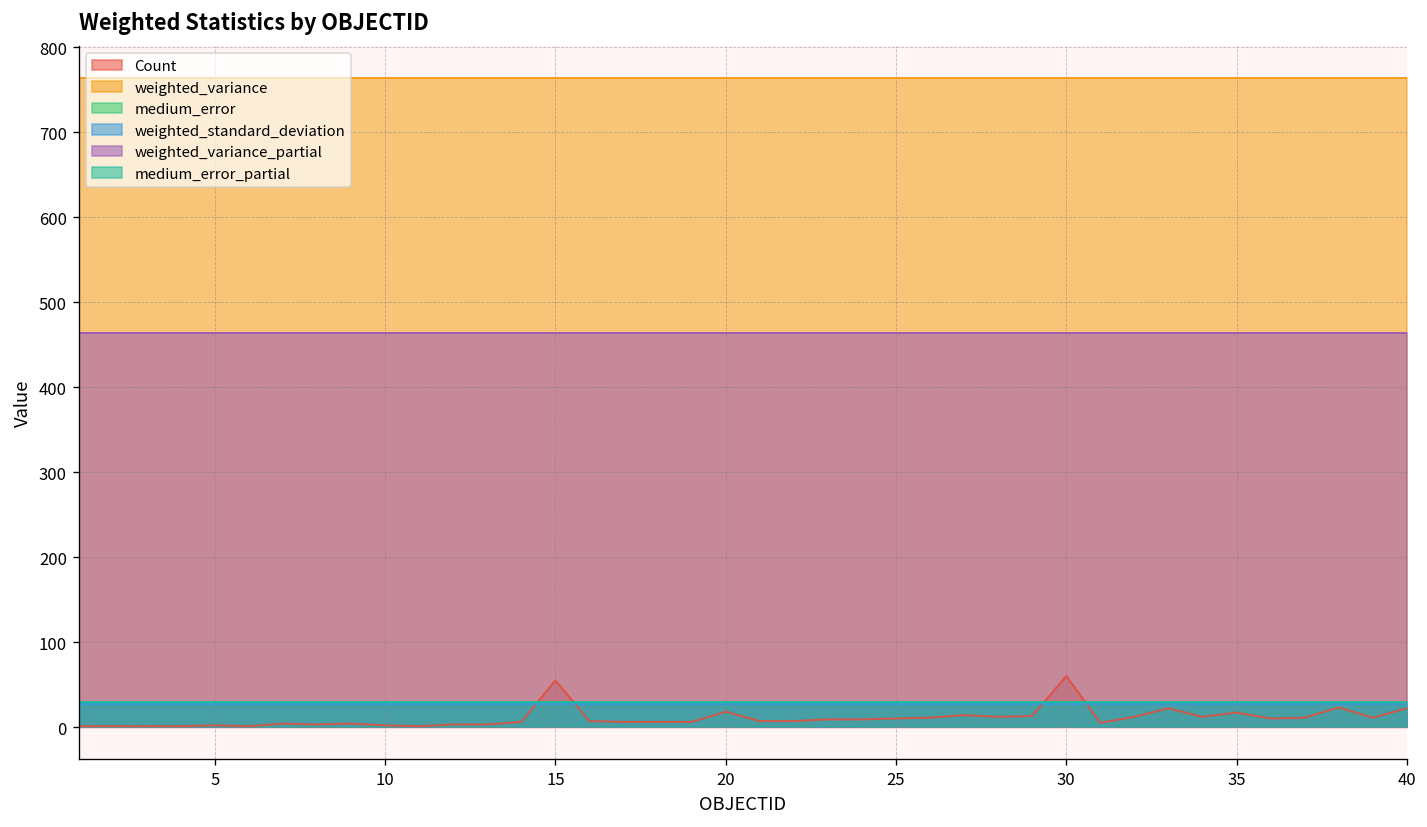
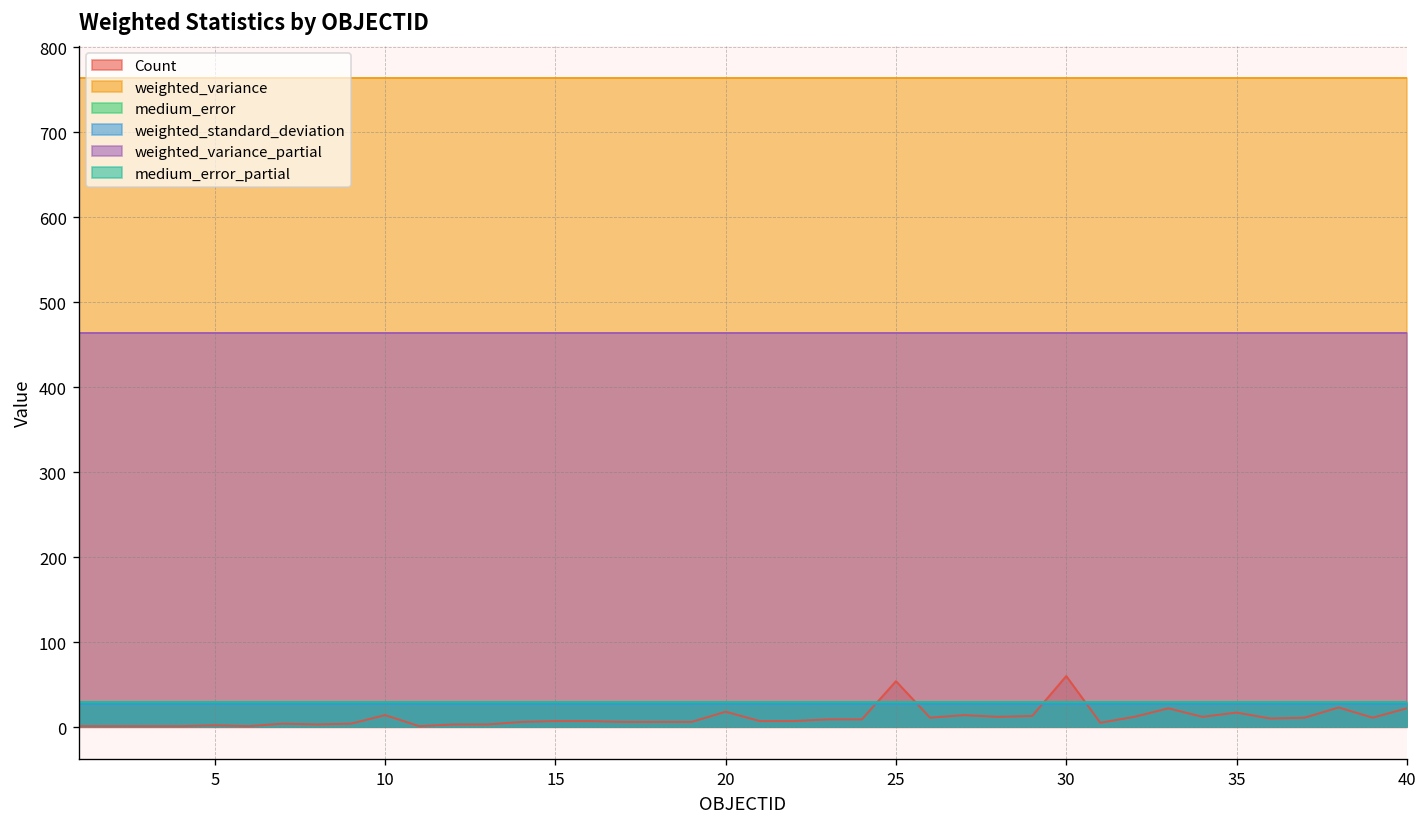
Count, 10: 0 -> 10
Count, 15: 60 -> 10
Count, 25: 10 -> 50
